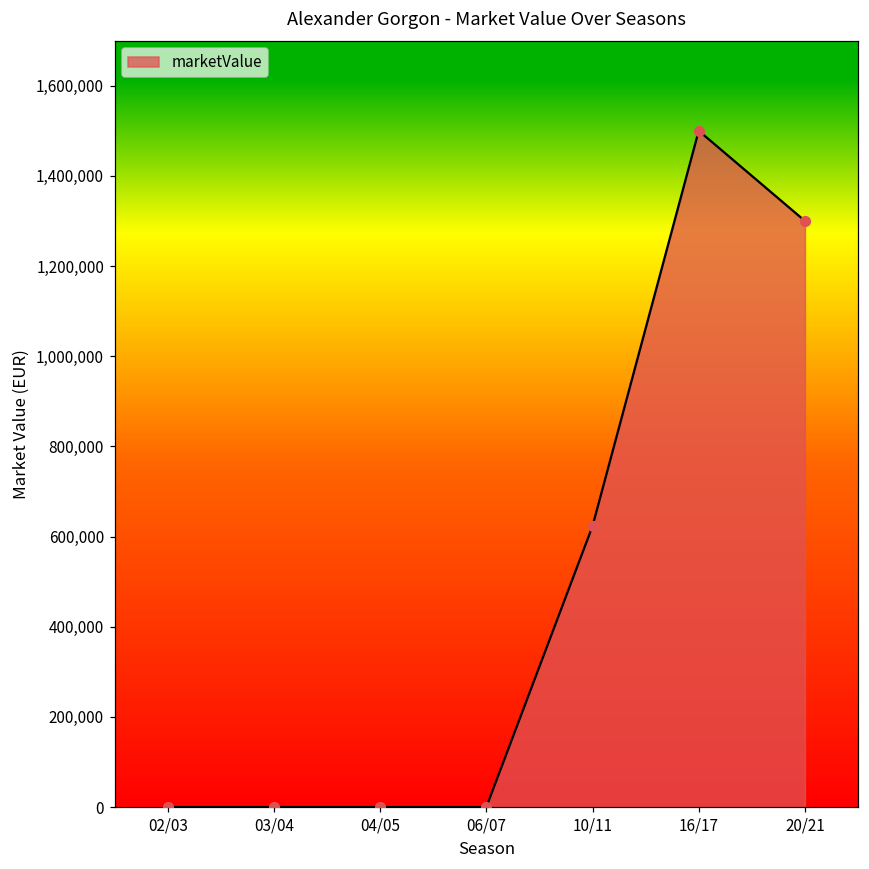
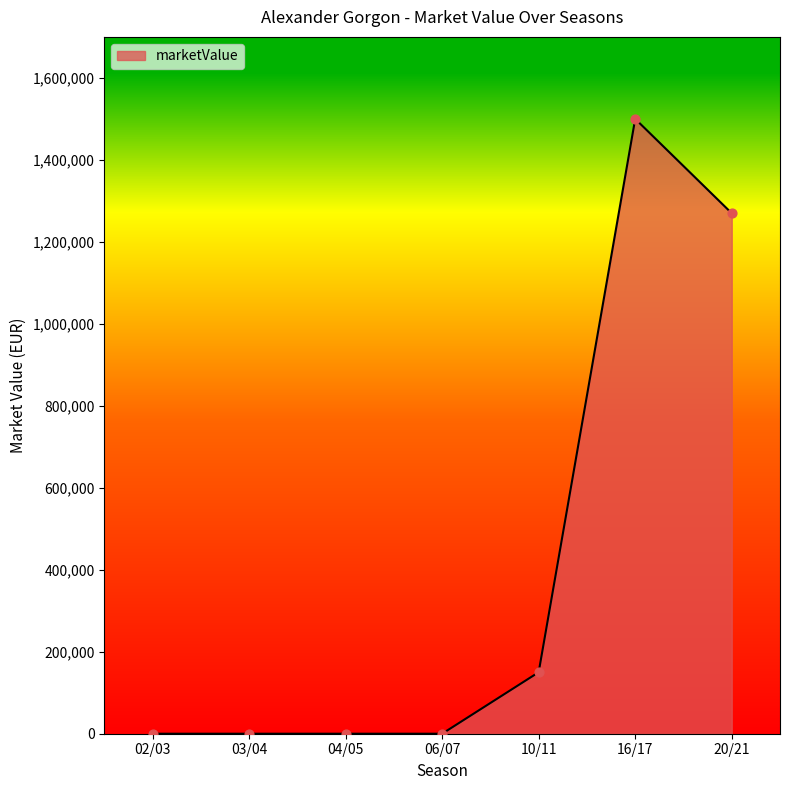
10/11: 620,000 -> 150,000
20/21: 1,300,000 -> 1,270,000
